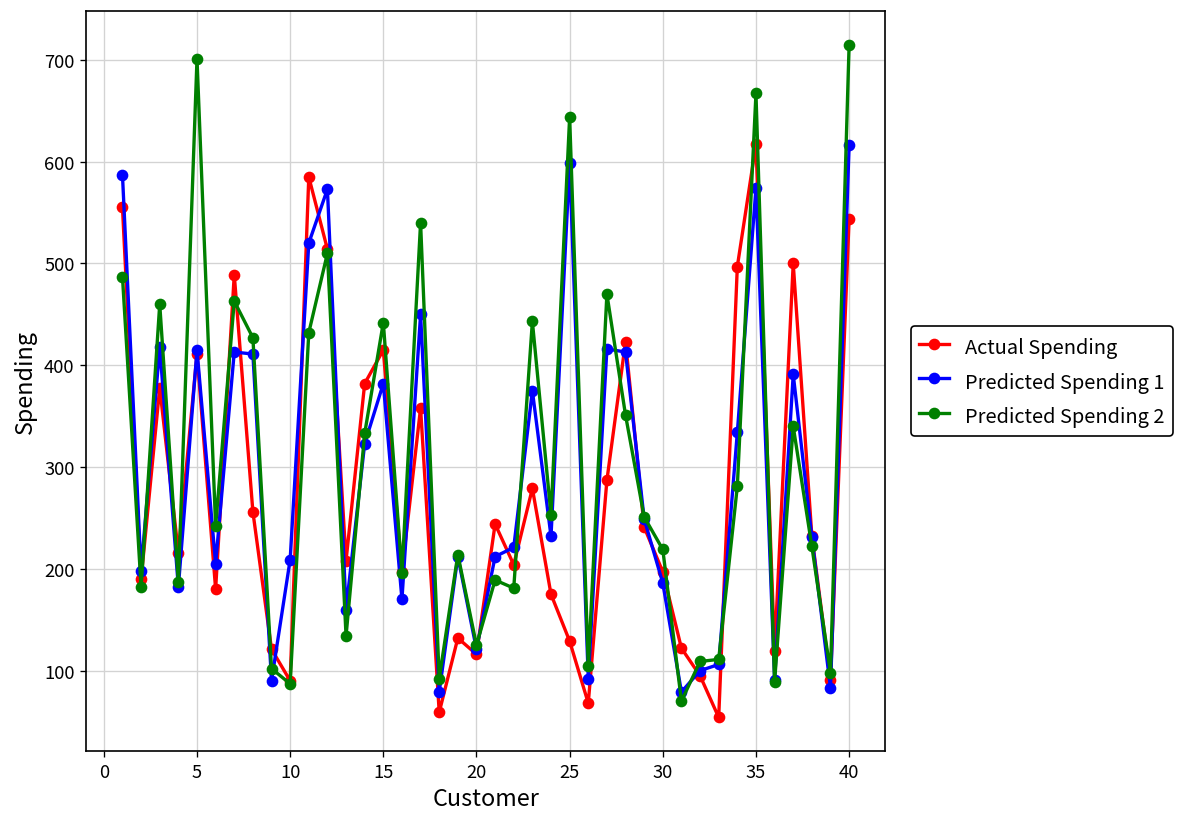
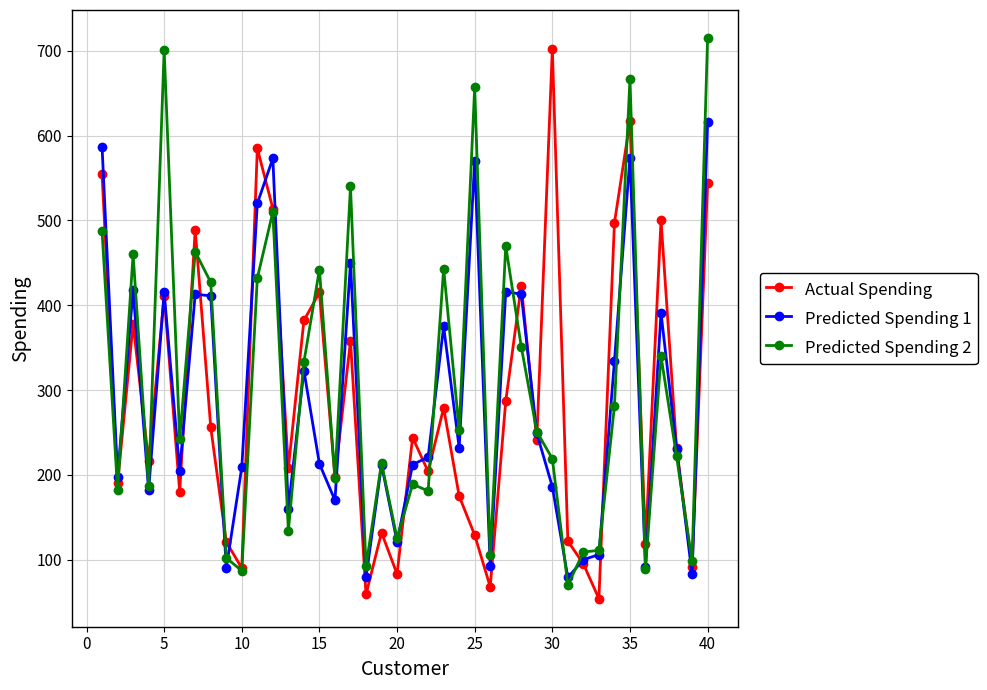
Predicted Spending 1, 15: 380 -> 210
Actual Spending, 20: 120 -> 80
Predicted Spending 1, 25: 600 -> 570
Predicted Spending 2, 25: 640 -> 660
Actual Spending, 30: 200 -> 700
